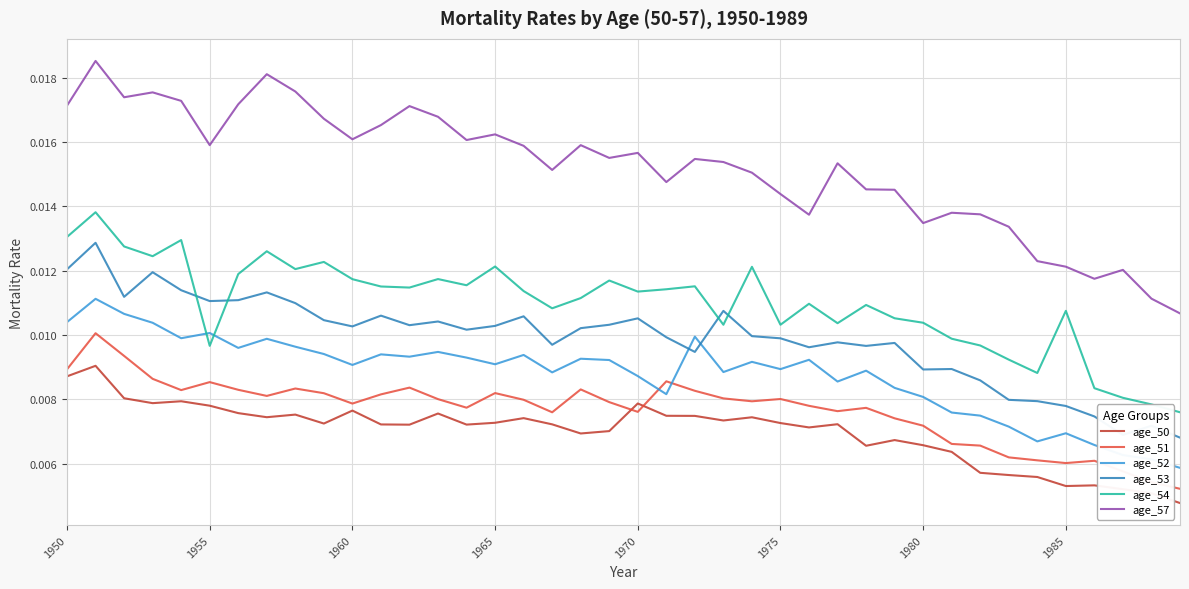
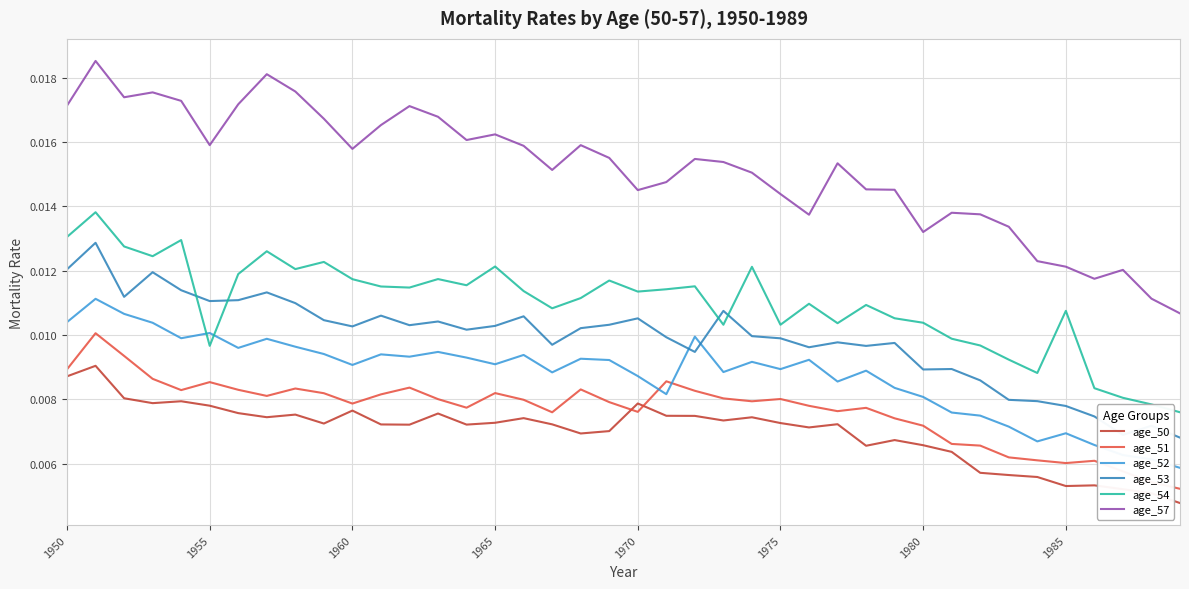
age_57, 1960: 0.0161 -> 0.0158
age_57, 1970: 0.0157 -> 0.0145
age_57, 1980: 0.0135 -> 0.0132
